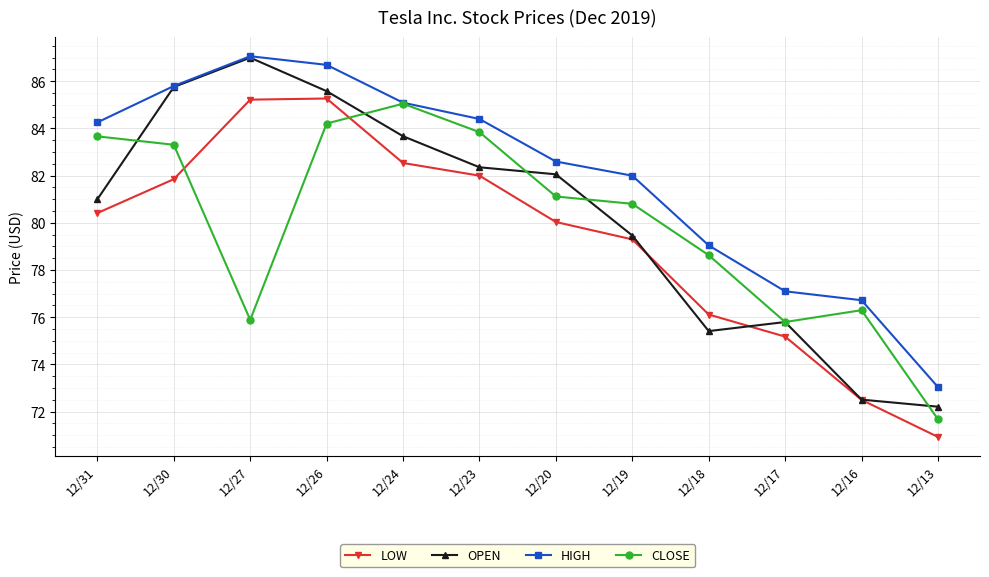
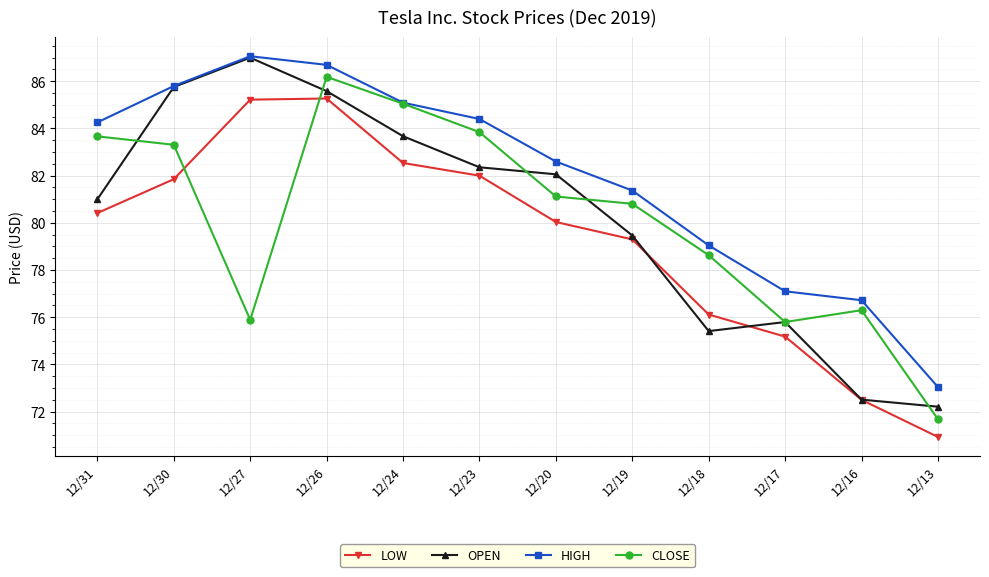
CLOSE, 12/26: 84.2 -> 86.2
HIGH, 12/19: 82.0 -> 81.4
